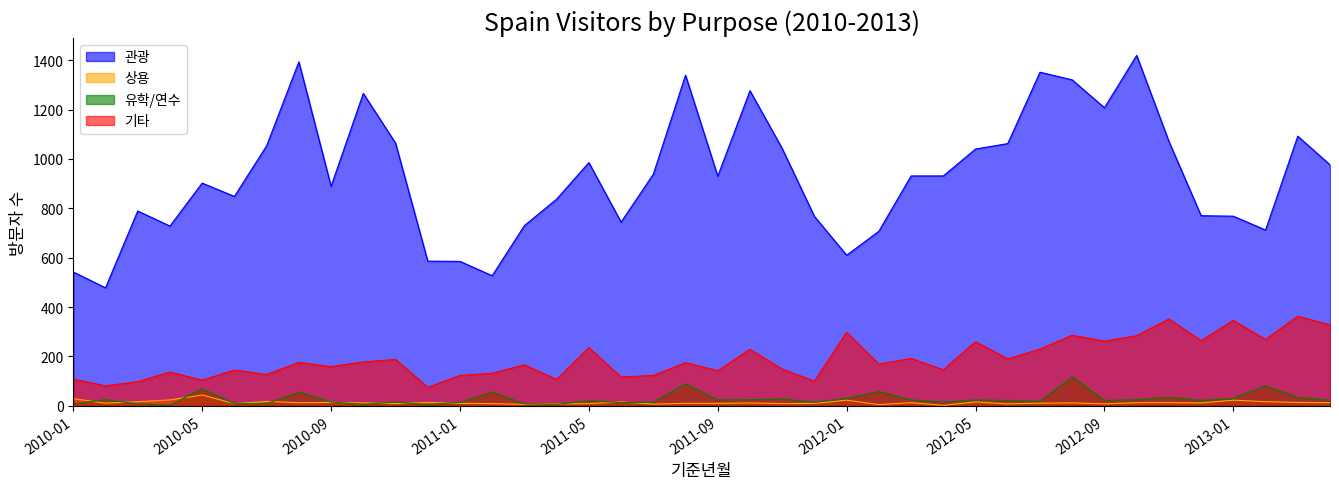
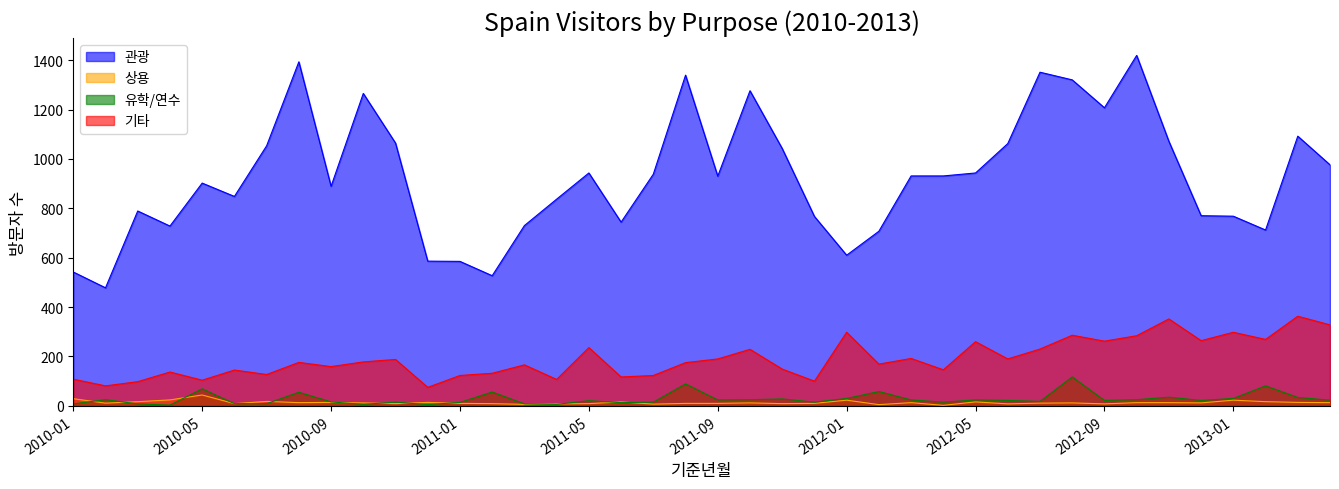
관광, 2011-05: 990 -> 940
기타, 2011-09: 140 -> 190
관광, 2012-05: 1040 -> 940
기타, 2013-01: 350 -> 300
